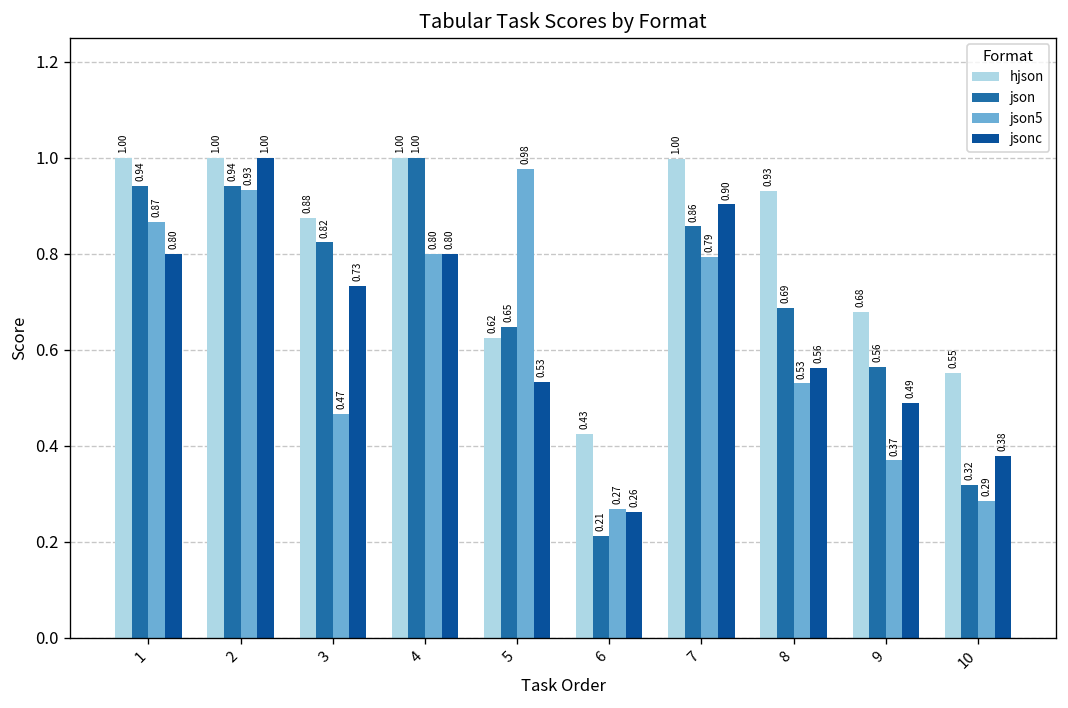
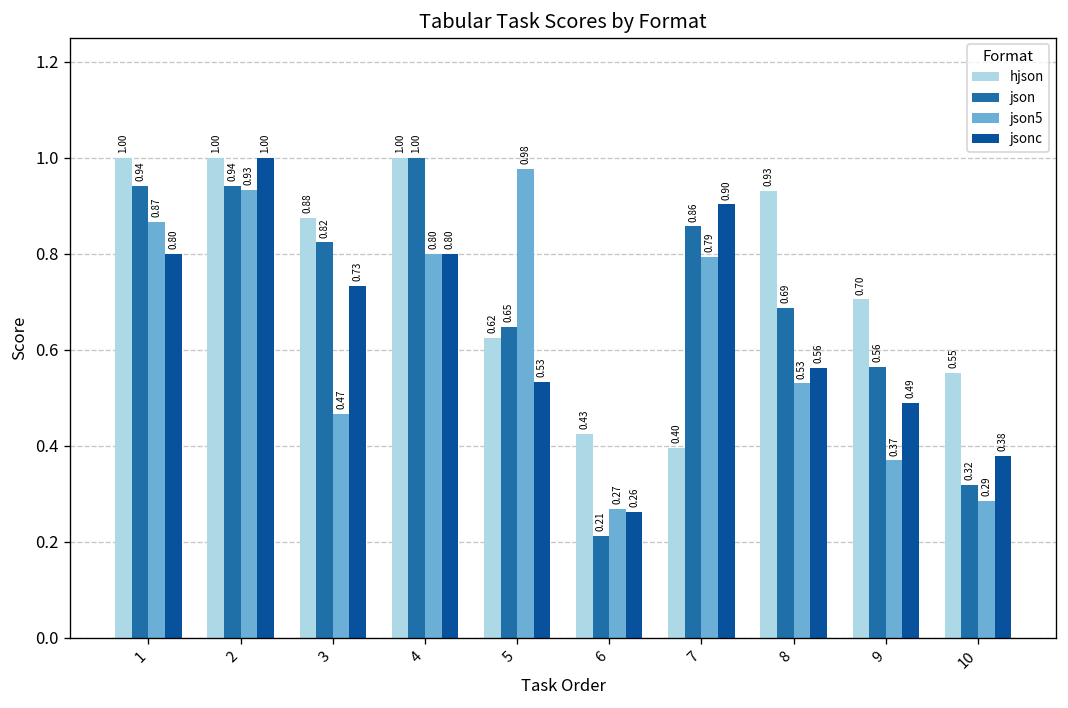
hjson, 7: 1.00 -> 0.40
hjson, 9: 0.68 -> 0.70
